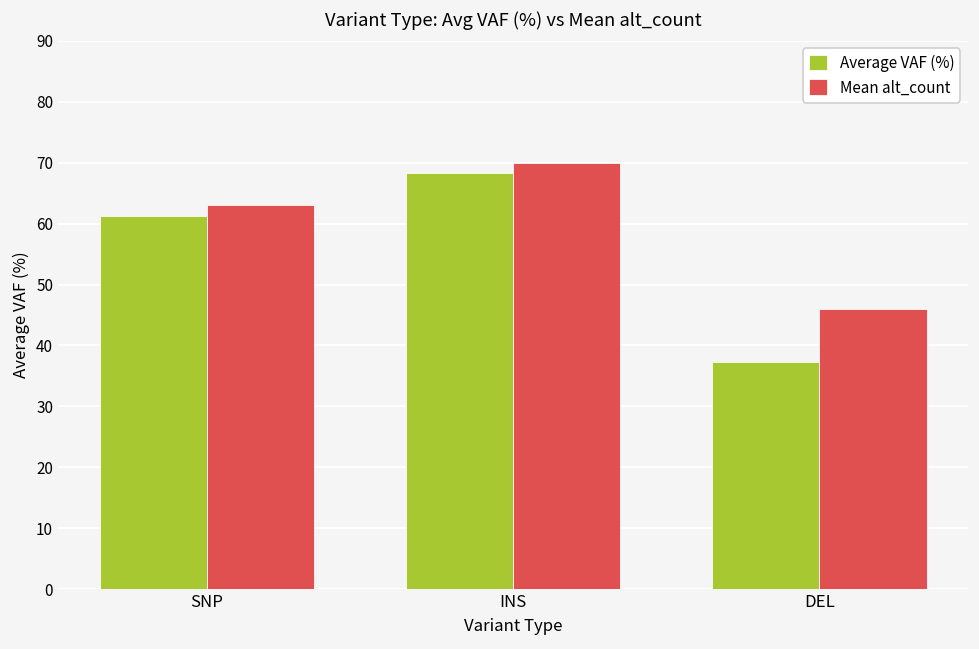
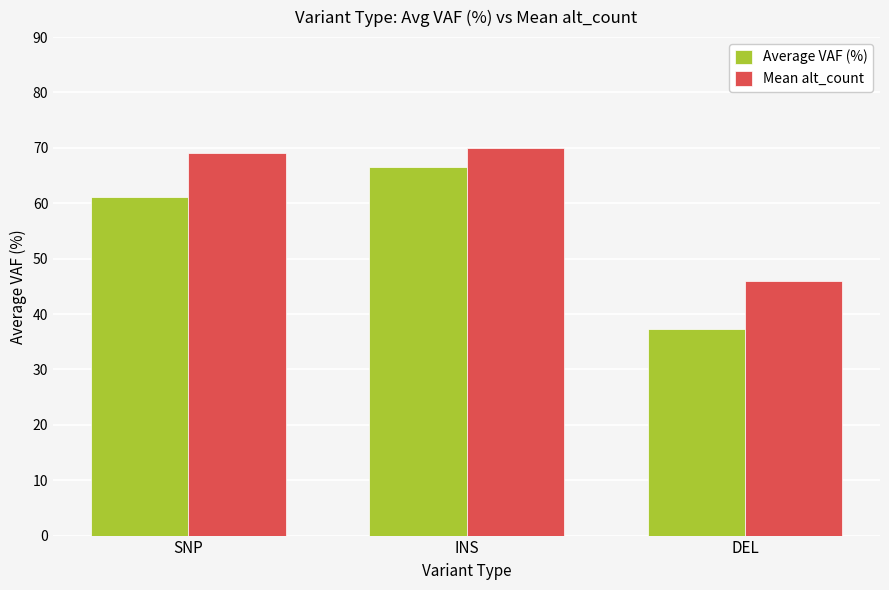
Mean alt_count, SNP: 63 -> 69
Average VAF (%), INS: 68 -> 66
